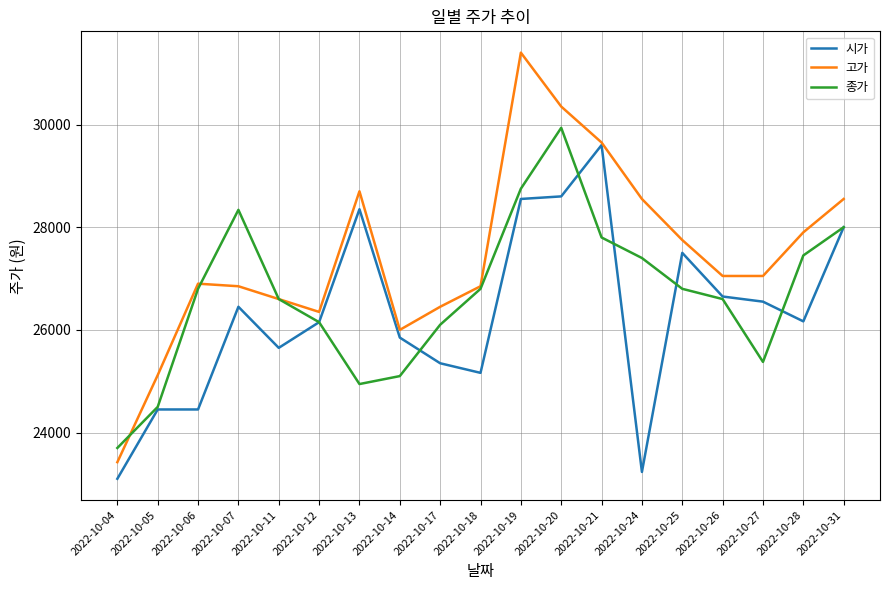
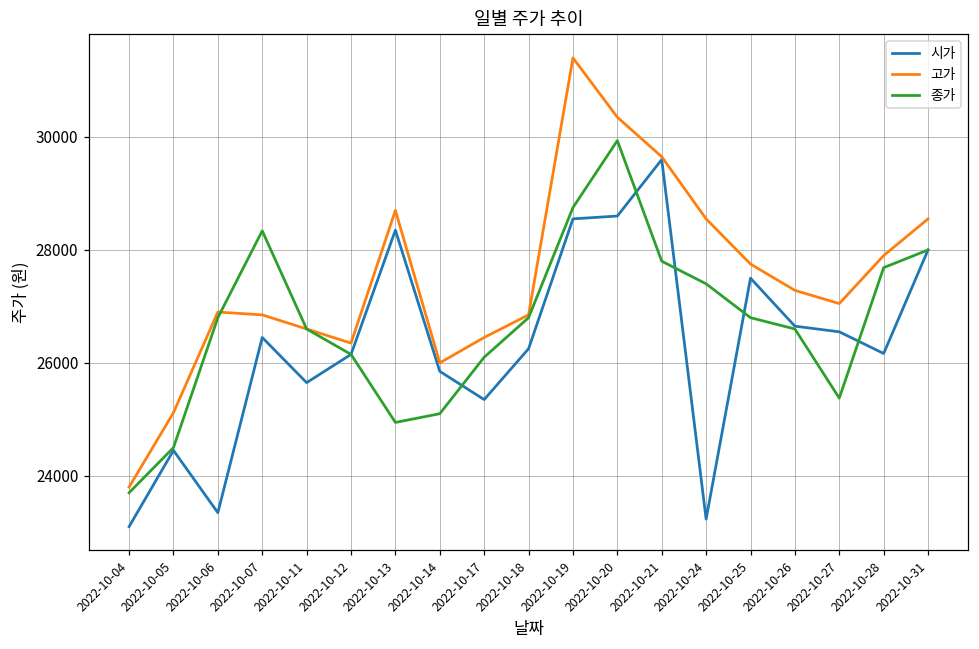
고가, 2022-10-04: 23400 -> 23800
시가, 2022-10-06: 24500 -> 23300
시가, 2022-10-18: 25200 -> 26300
고가, 2022-10-26: 27100 -> 27300
종가, 2022-10-28: 27500 -> 27700
